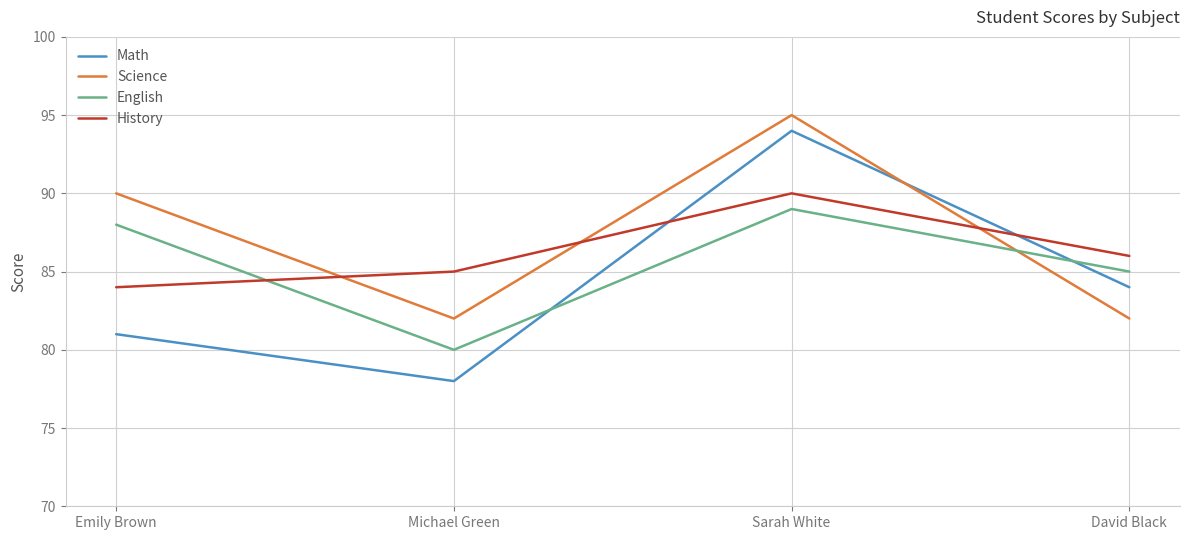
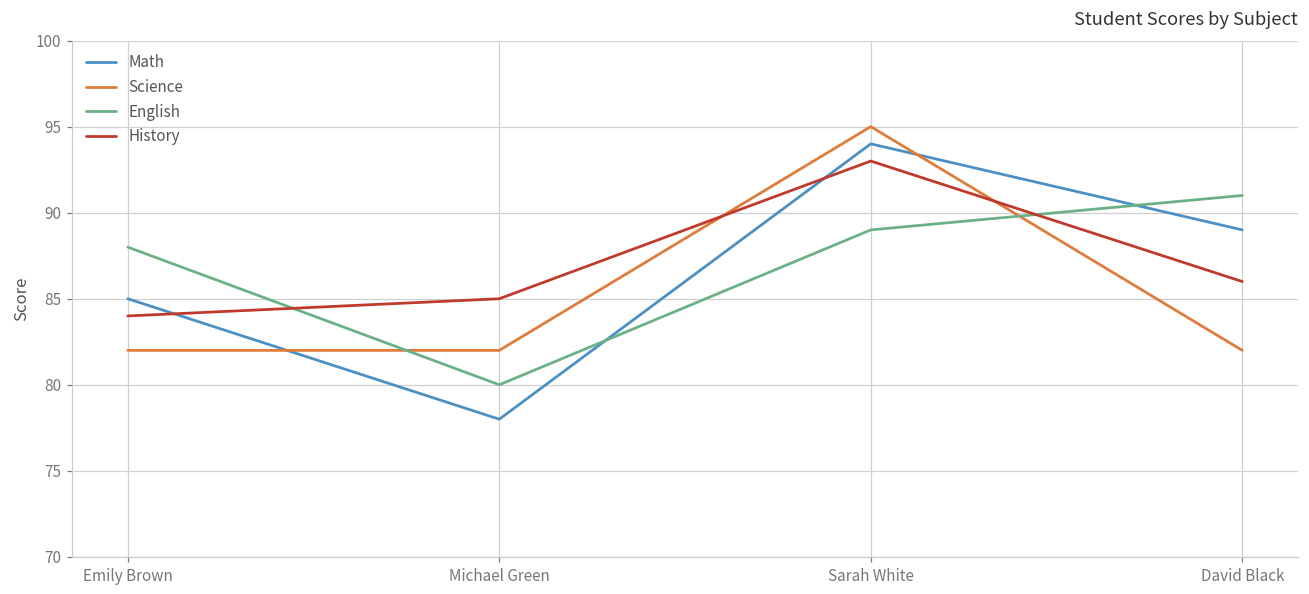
Math, Emily Brown: 81 -> 85
Science, Emily Brown: 90 -> 82
History, Sarah White: 90 -> 93
Math, David Black: 84 -> 89
English, David Black: 85 -> 91
